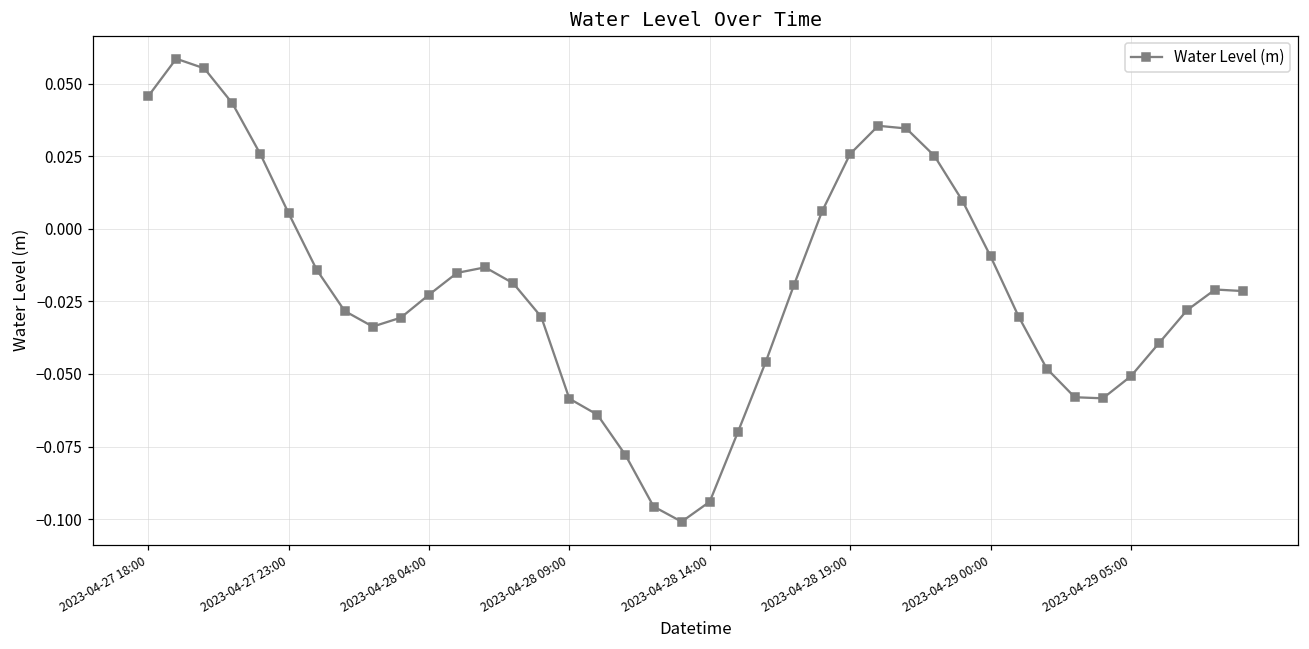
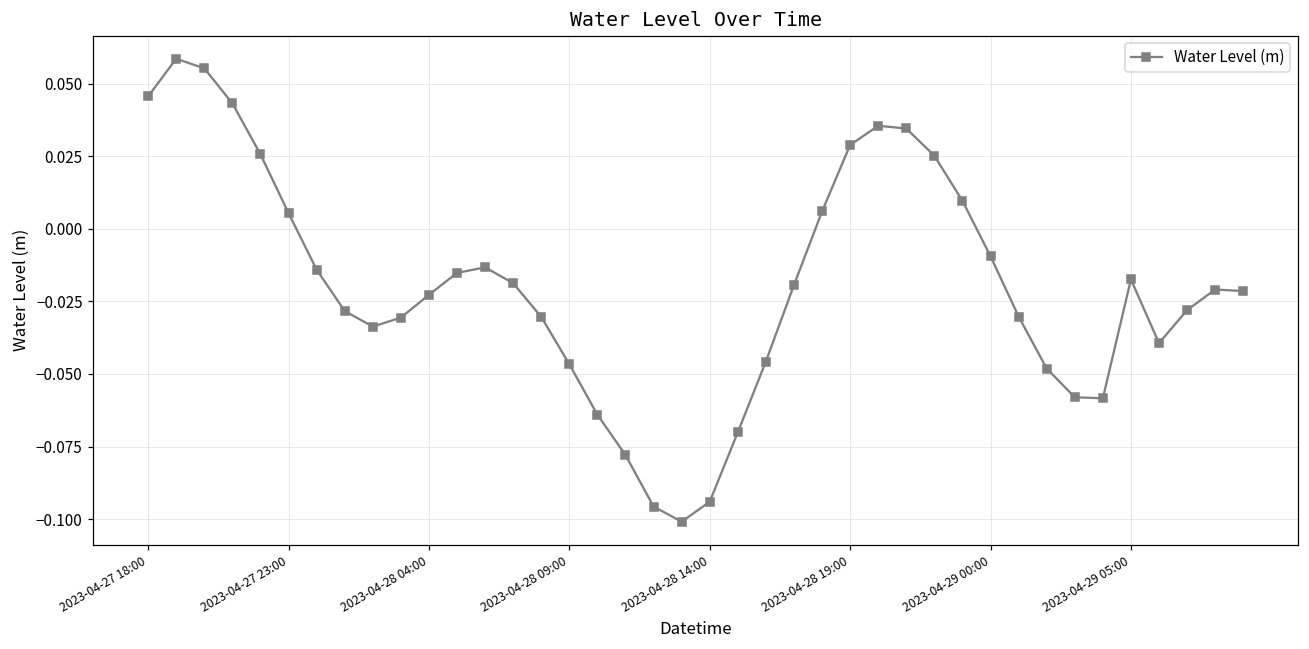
2023-04-28 09:00: -0.059 -> -0.047
2023-04-28 19:00: 0.026 -> 0.029
2023-04-29 05:00: -0.051 -> -0.017
